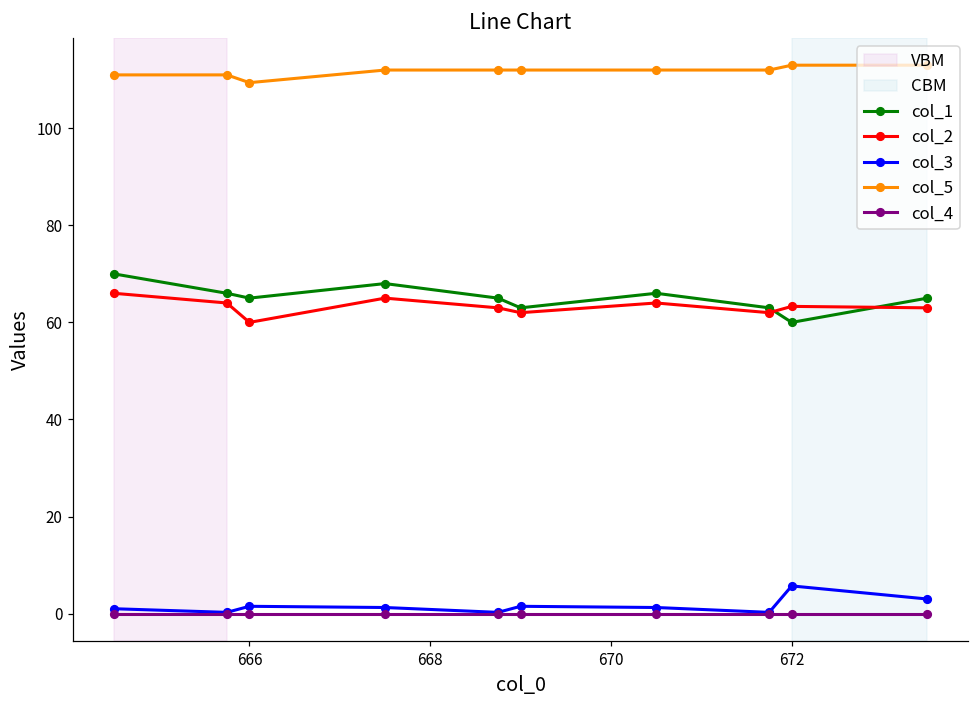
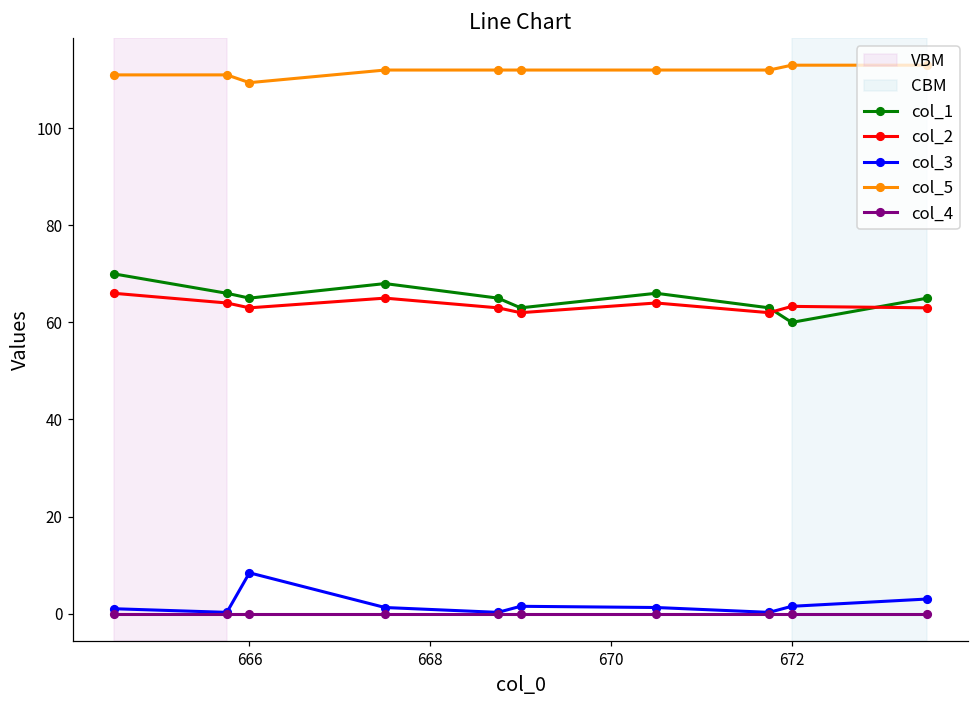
col_2, 666: 60 -> 63
col_3, 666: 2 -> 8
col_3, 672: 6 -> 2
